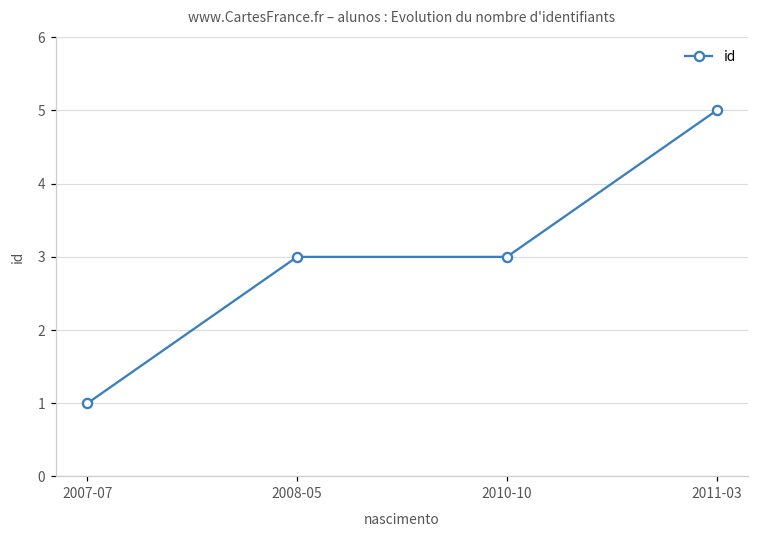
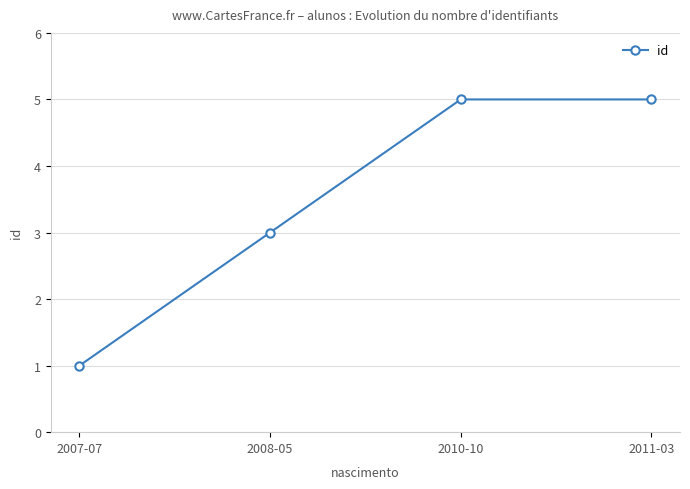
2010-10: 3 -> 5
